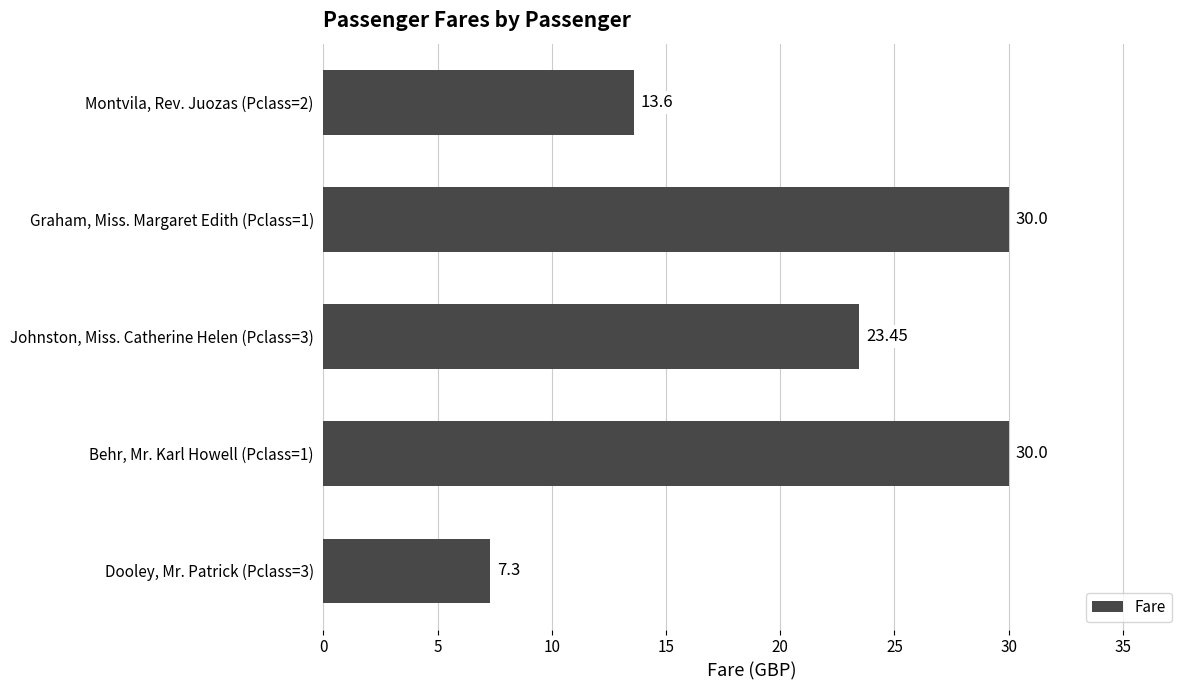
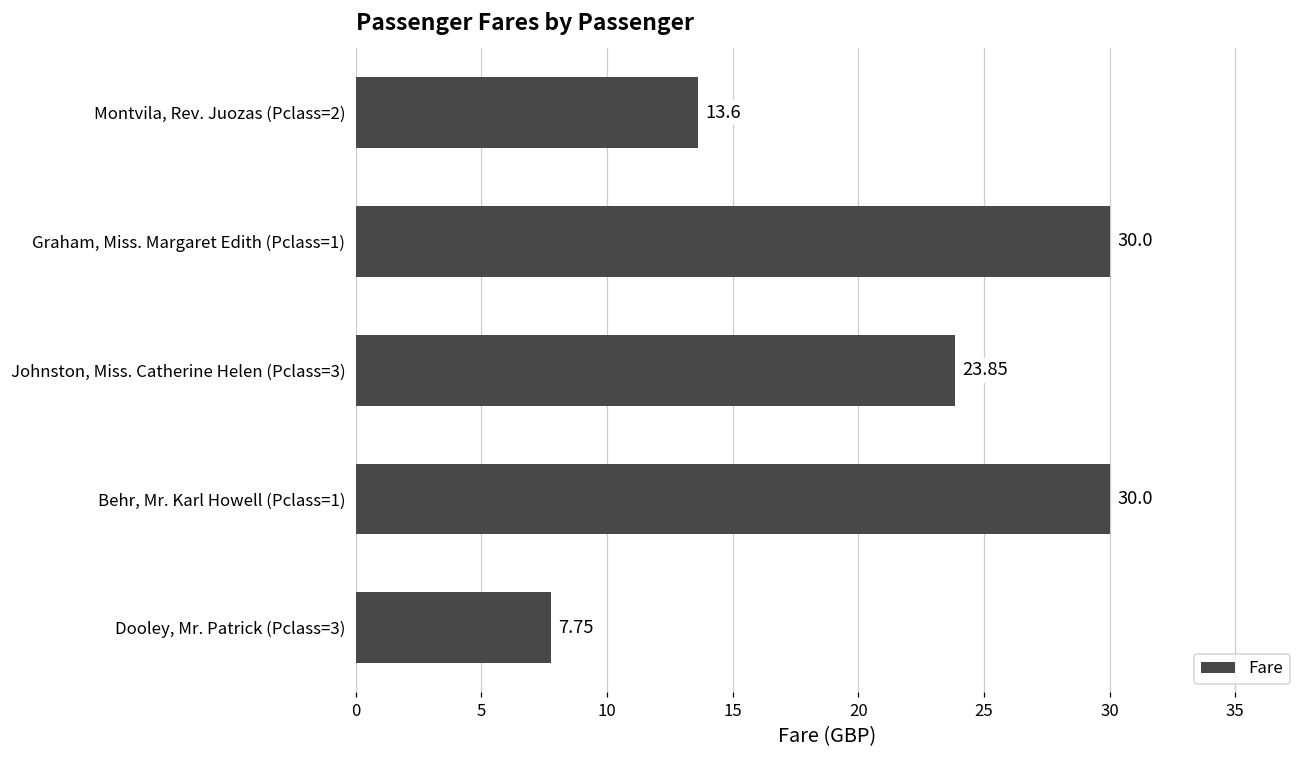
Johnston, Miss. Catherine Helen (Pclass=3): 23.45 -> 23.85
Dooley, Mr. Patrick (Pclass=3): 7.3 -> 7.75
